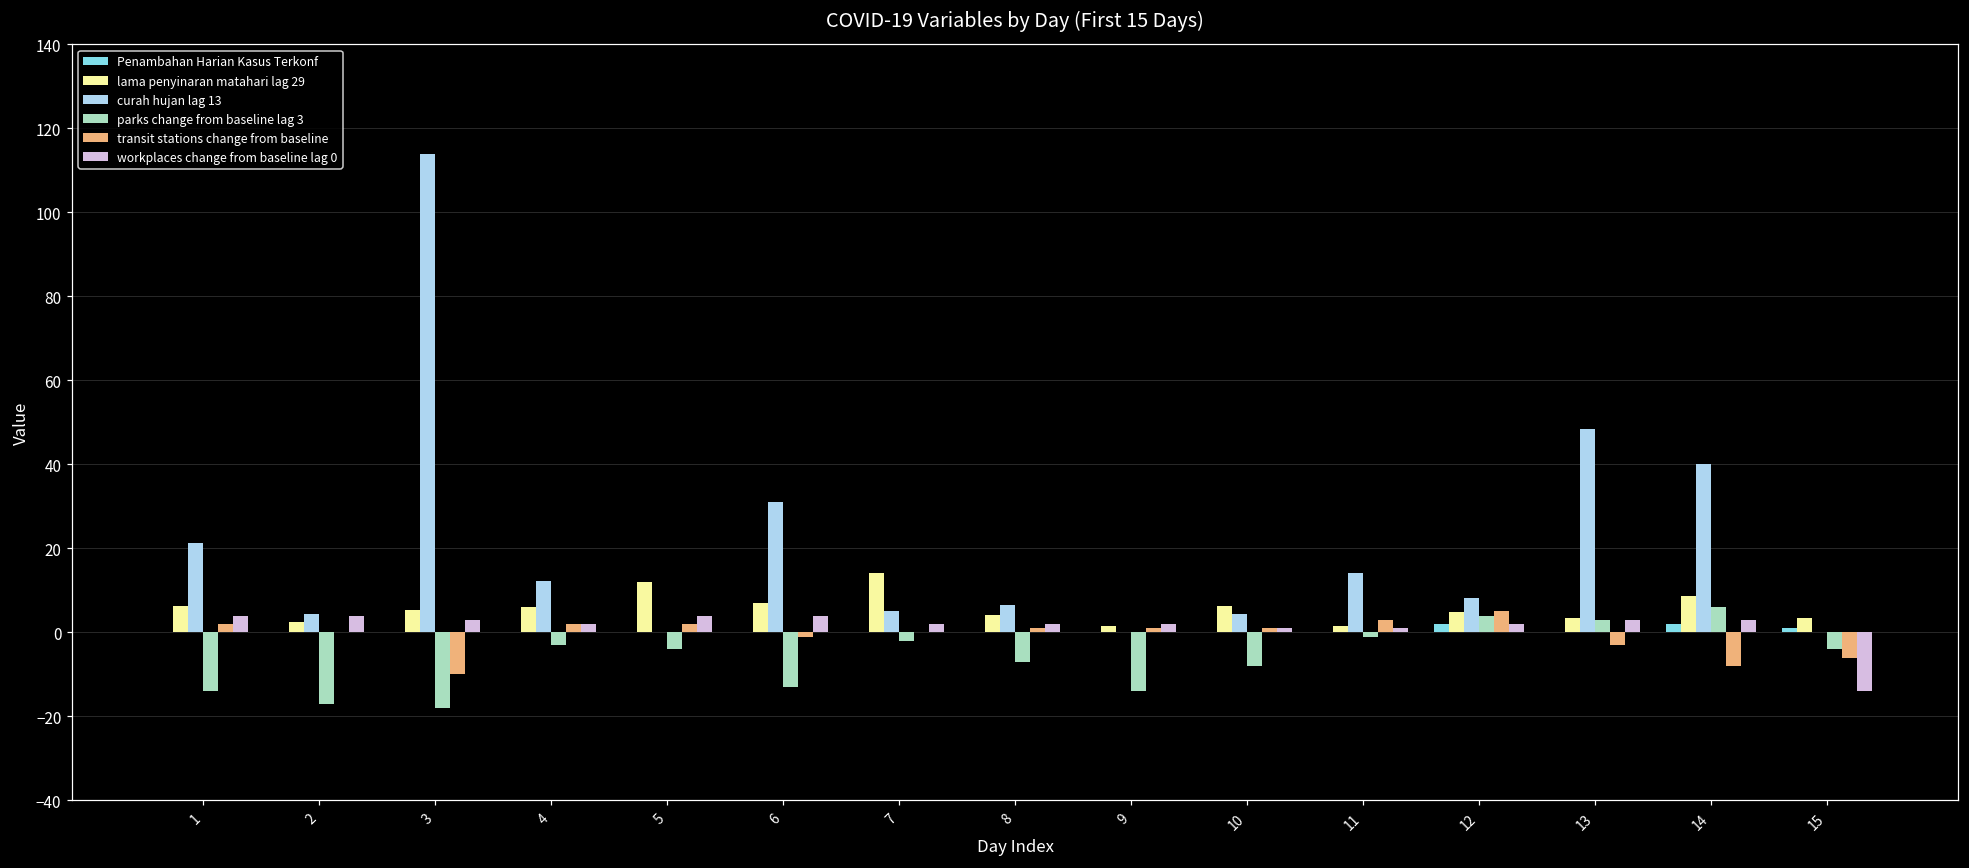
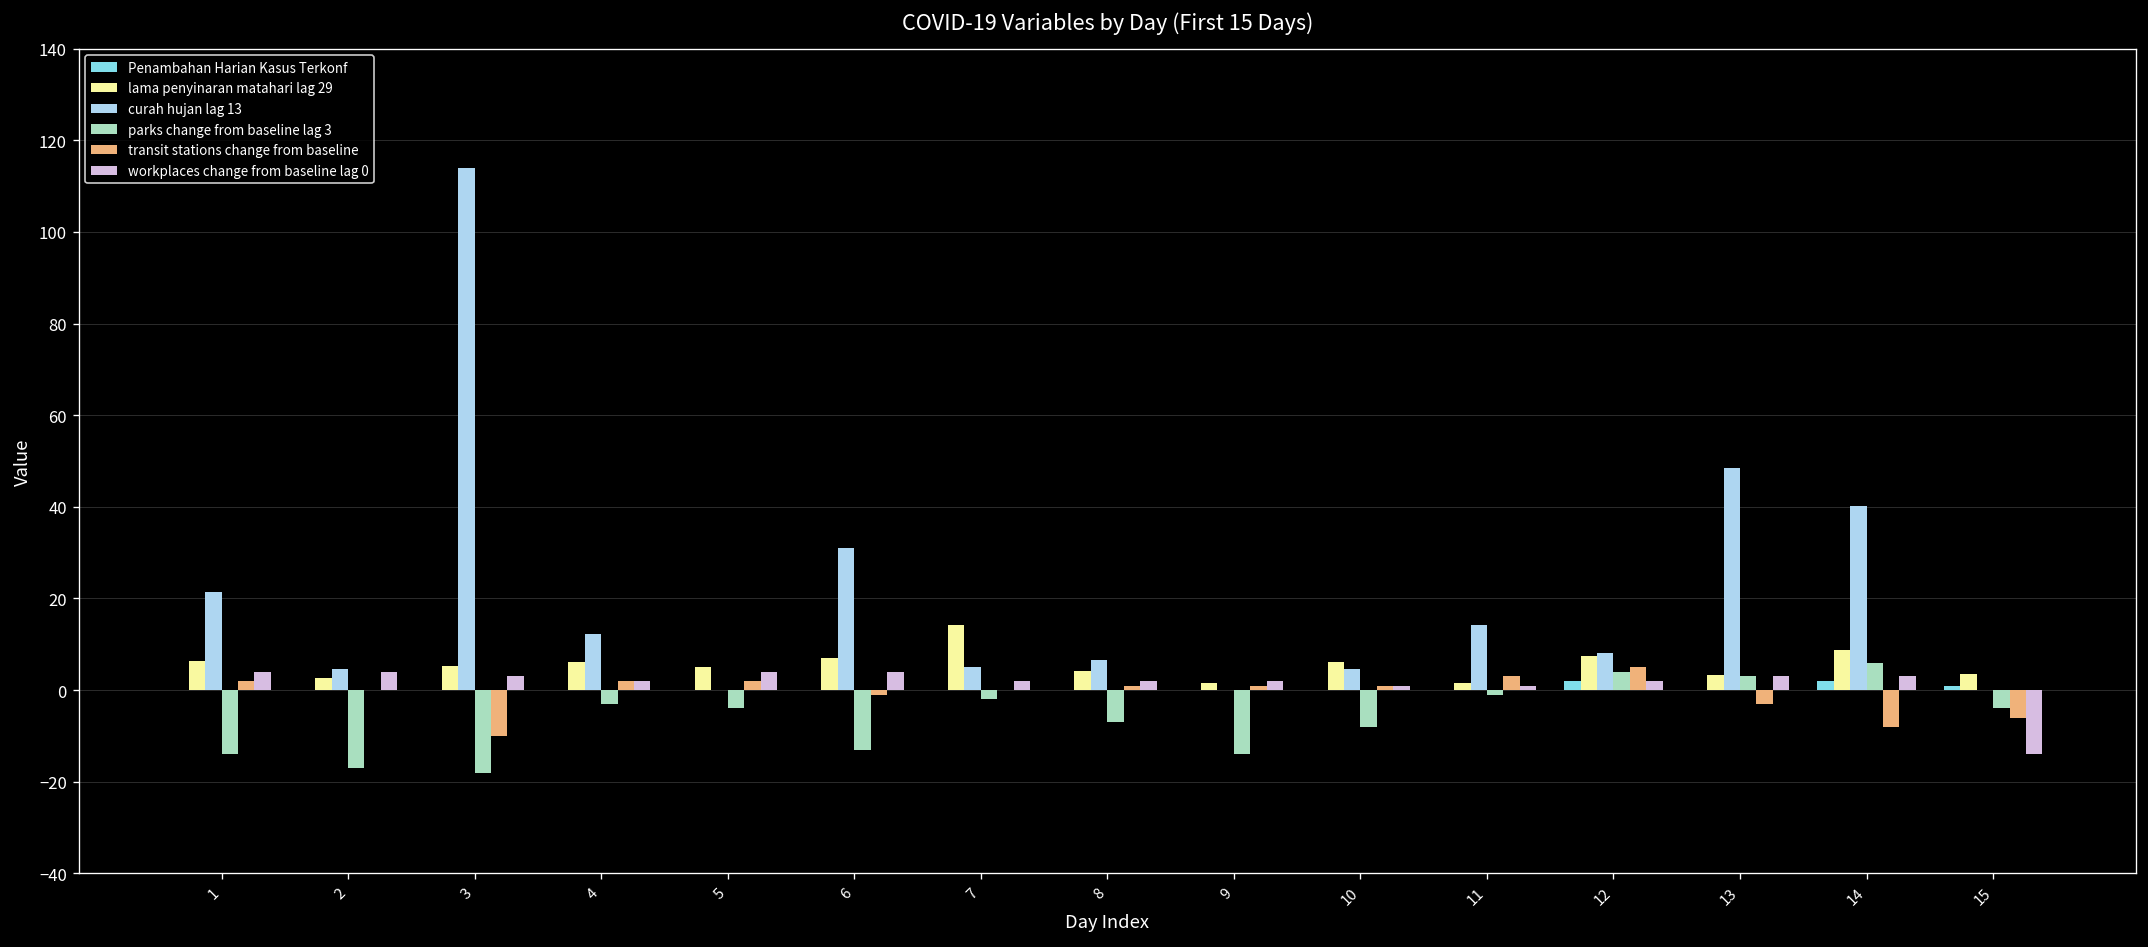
lama penyinaran matahari lag 29, 5: 12 -> 5
lama penyinaran matahari lag 29, 12: 5 -> 7
